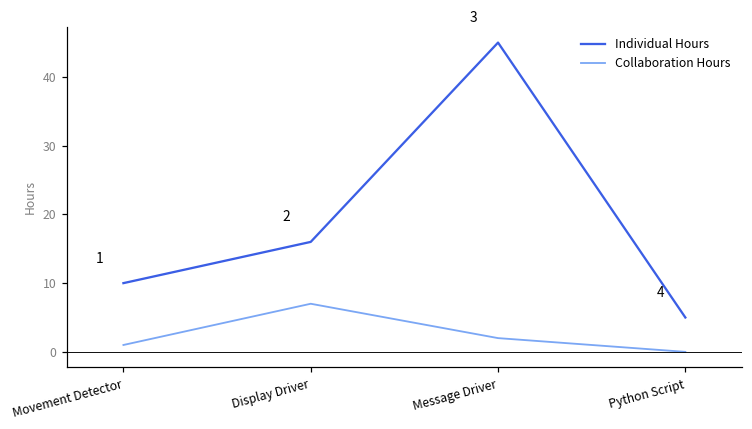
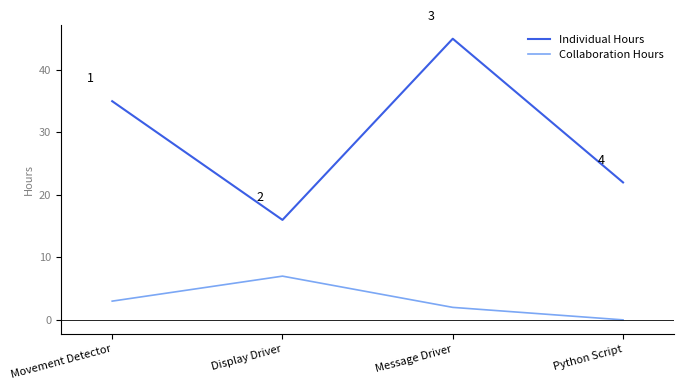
Individual Hours, Movement Detector: 10 -> 35
Collaboration Hours, Movement Detector: 1 -> 3
Individual Hours, Python Script: 5 -> 22
